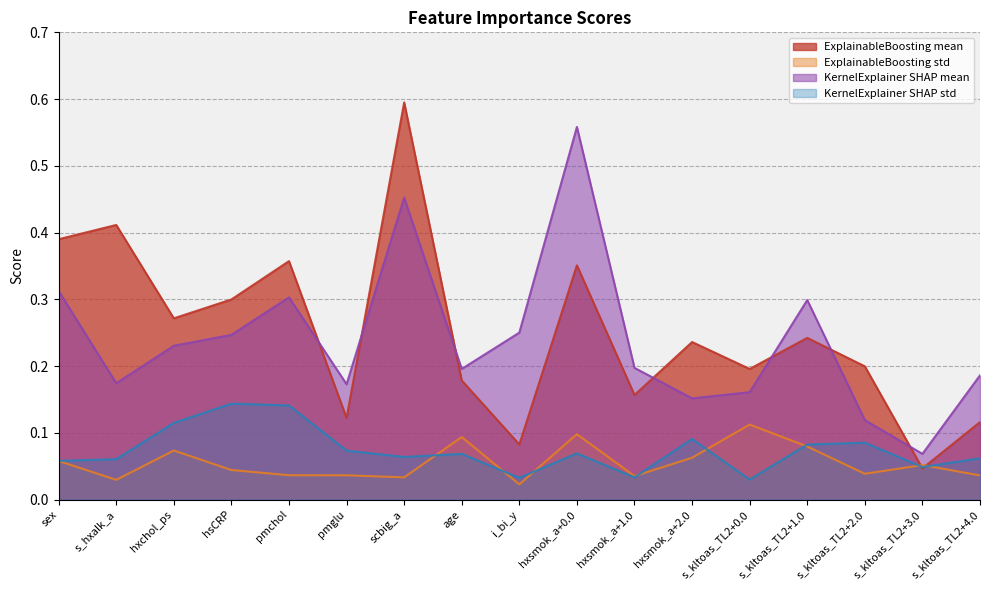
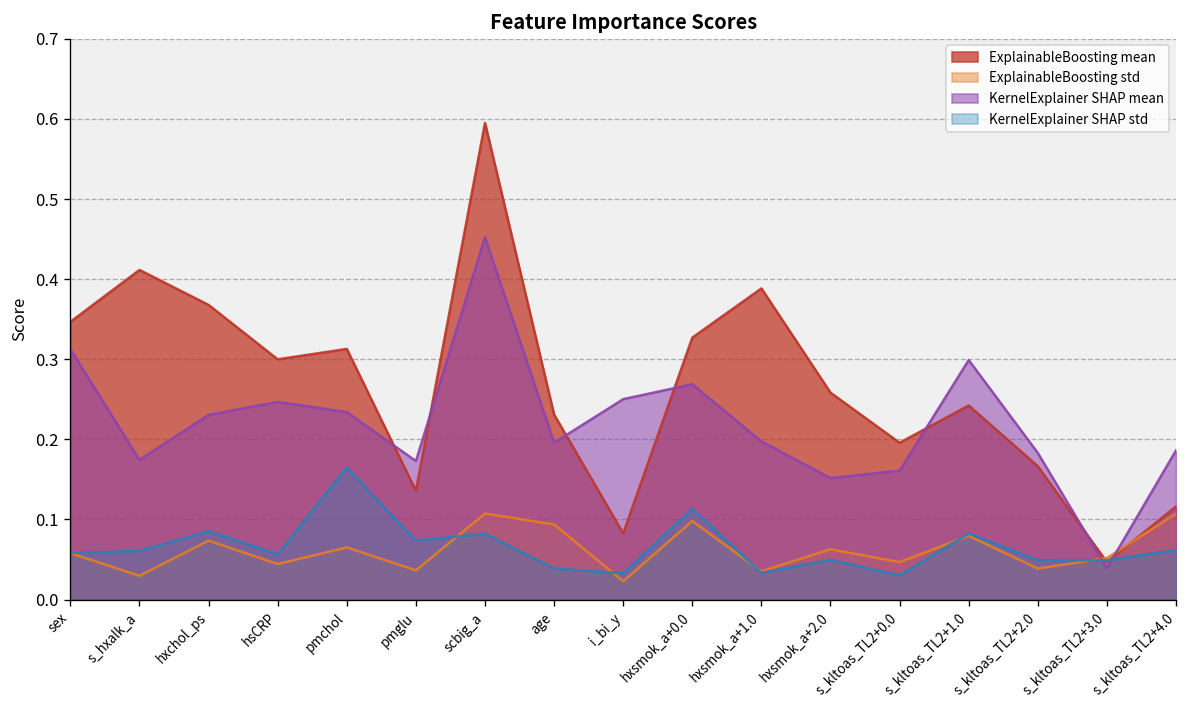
ExplainableBoosting mean, sex: 0.39 -> 0.35
ExplainableBoosting mean, hxchol_ps: 0.27 -> 0.37
KernelExplainer SHAP std, hxchol_ps: 0.12 -> 0.09
KernelExplainer SHAP std, hsCRP: 0.14 -> 0.06
ExplainableBoosting mean, pmchol: 0.36 -> 0.31
ExplainableBoosting std, pmchol: 0.04 -> 0.07
KernelExplainer SHAP mean, pmchol: 0.30 -> 0.23
KernelExplainer SHAP std, pmchol: 0.14 -> 0.16
ExplainableBoosting mean, pmglu: 0.12 -> 0.14
ExplainableBoosting std, scbig_a: 0.03 -> 0.11
KernelExplainer SHAP std, scbig_a: 0.06 -> 0.08
ExplainableBoosting mean, age: 0.18 -> 0.23
KernelExplainer SHAP std, age: 0.07 -> 0.04
ExplainableBoosting mean, hxsmok_a+0.0: 0.35 -> 0.33
KernelExplainer SHAP mean, hxsmok_a+0.0: 0.56 -> 0.27
KernelExplainer SHAP std, hxsmok_a+0.0: 0.07 -> 0.11
ExplainableBoosting mean, hxsmok_a+1.0: 0.16 -> 0.39
ExplainableBoosting mean, hxsmok_a+2.0: 0.24 -> 0.26
KernelExplainer SHAP std, hxsmok_a+2.0: 0.09 -> 0.05
ExplainableBoosting std, s_kltoas_TL2+0.0: 0.11 -> 0.05
ExplainableBoosting mean, s_kltoas_TL2+2.0: 0.20 -> 0.17
KernelExplainer SHAP mean, s_kltoas_TL2+2.0: 0.12 -> 0.18
KernelExplainer SHAP std, s_kltoas_TL2+2.0: 0.09 -> 0.05
KernelExplainer SHAP mean, s_kltoas_TL2+3.0: 0.07 -> 0.04
ExplainableBoosting std, s_kltoas_TL2+4.0: 0.04 -> 0.11
